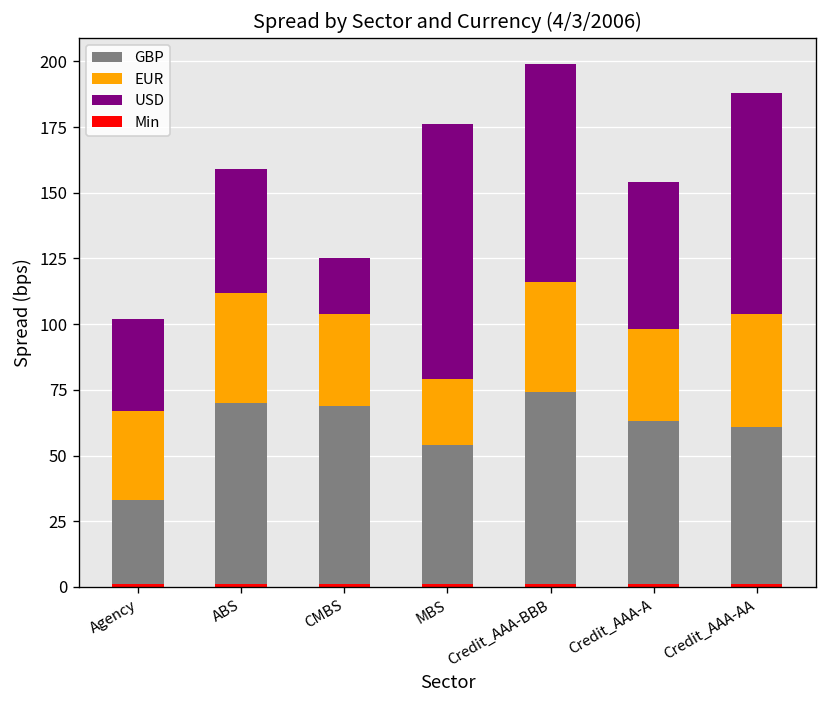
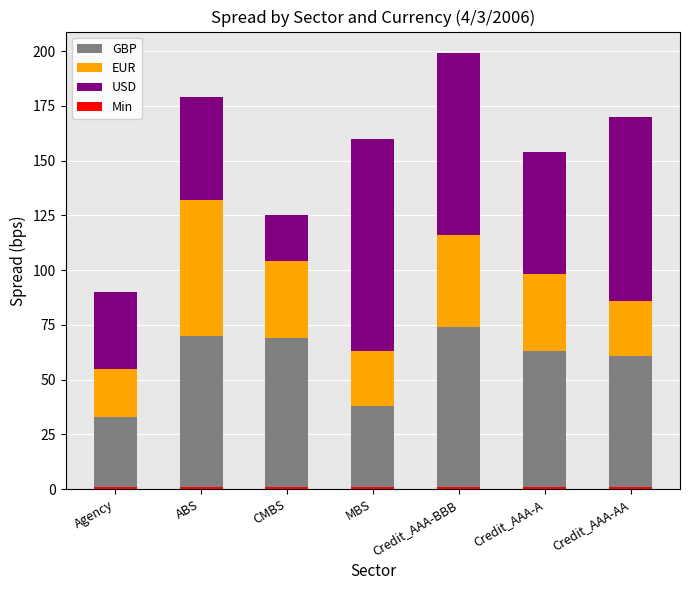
EUR, Agency: 34 -> 22
EUR, ABS: 42 -> 62
GBP, MBS: 54 -> 38
EUR, Credit_AAA-AA: 43 -> 25
